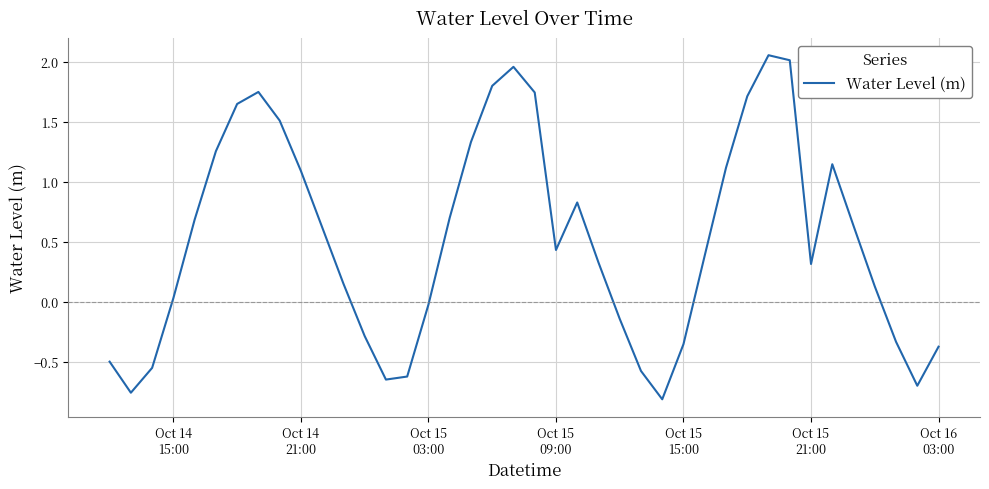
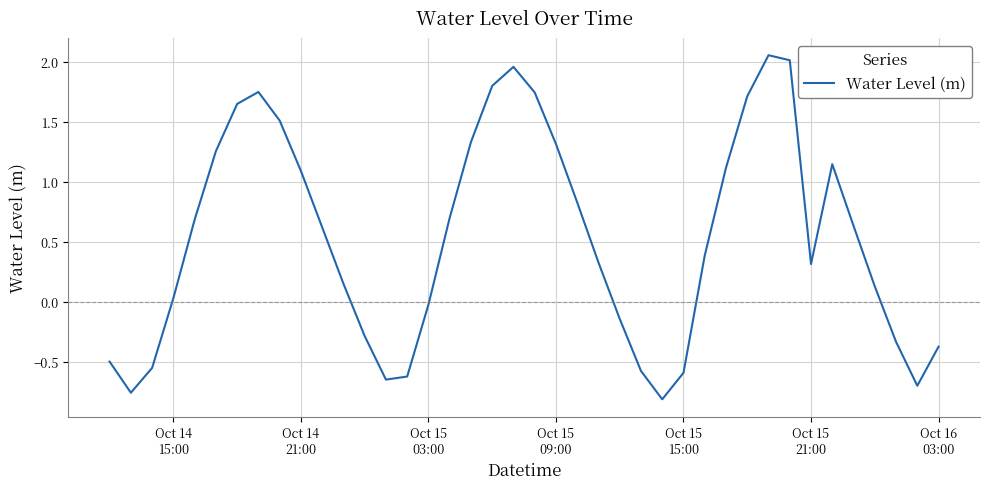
Oct 15 09:00: 0.43 -> 1.32
Oct 15 15:00: -0.35 -> -0.59
